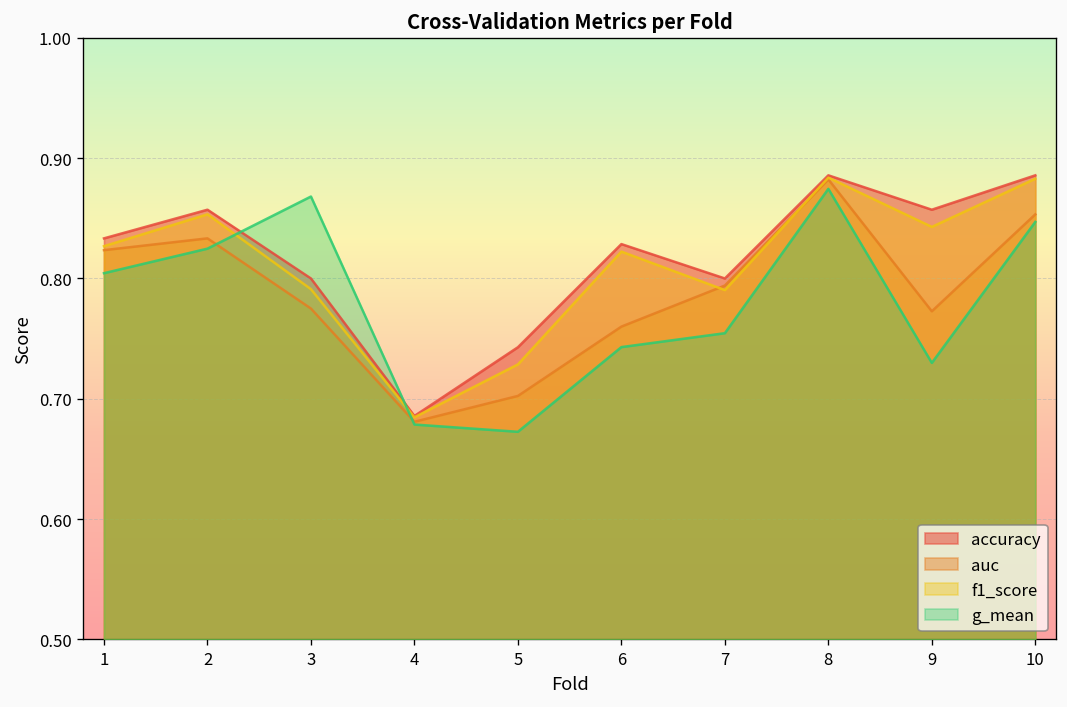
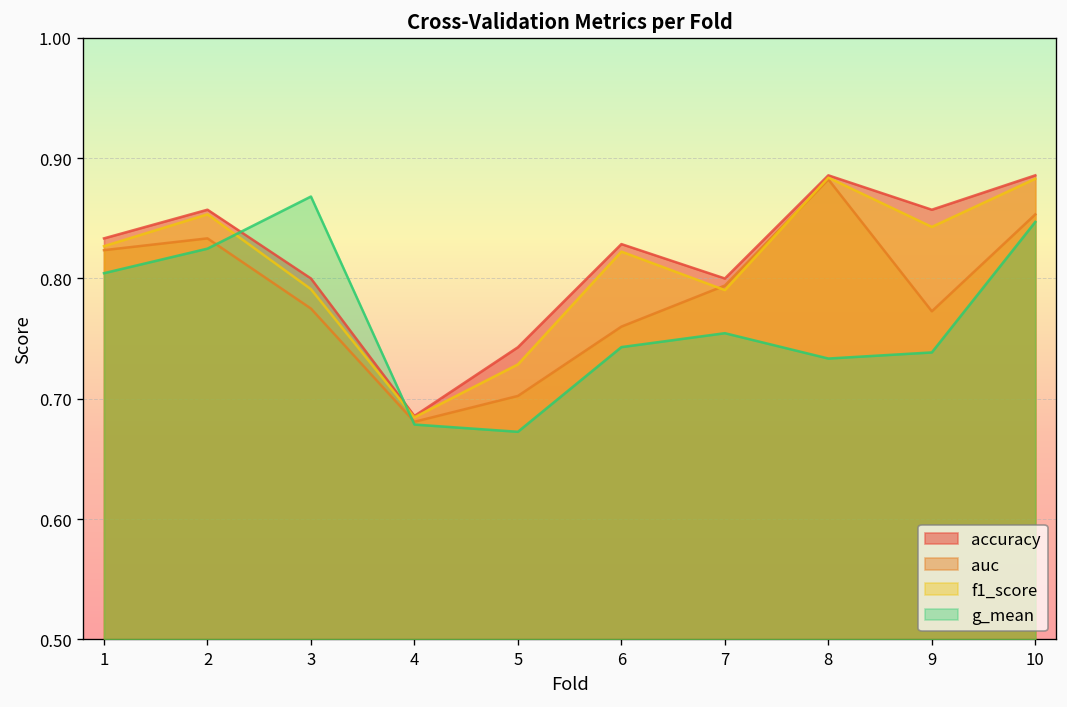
g_mean, 8: 0.874 -> 0.733
g_mean, 9: 0.730 -> 0.739
